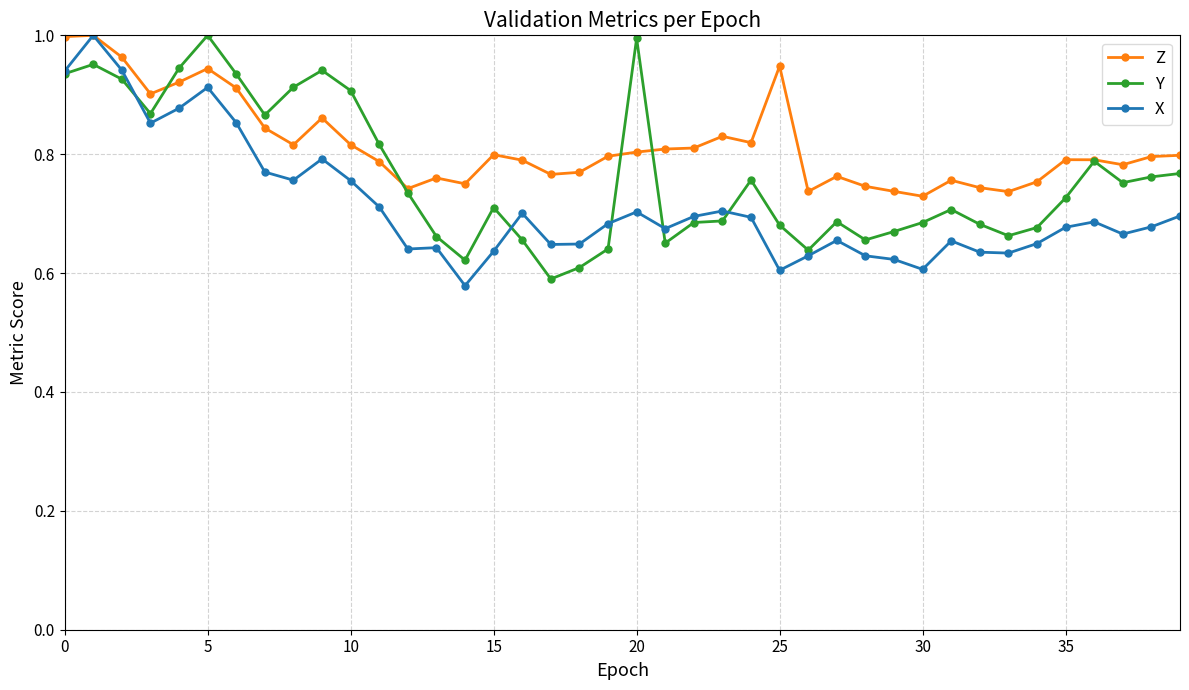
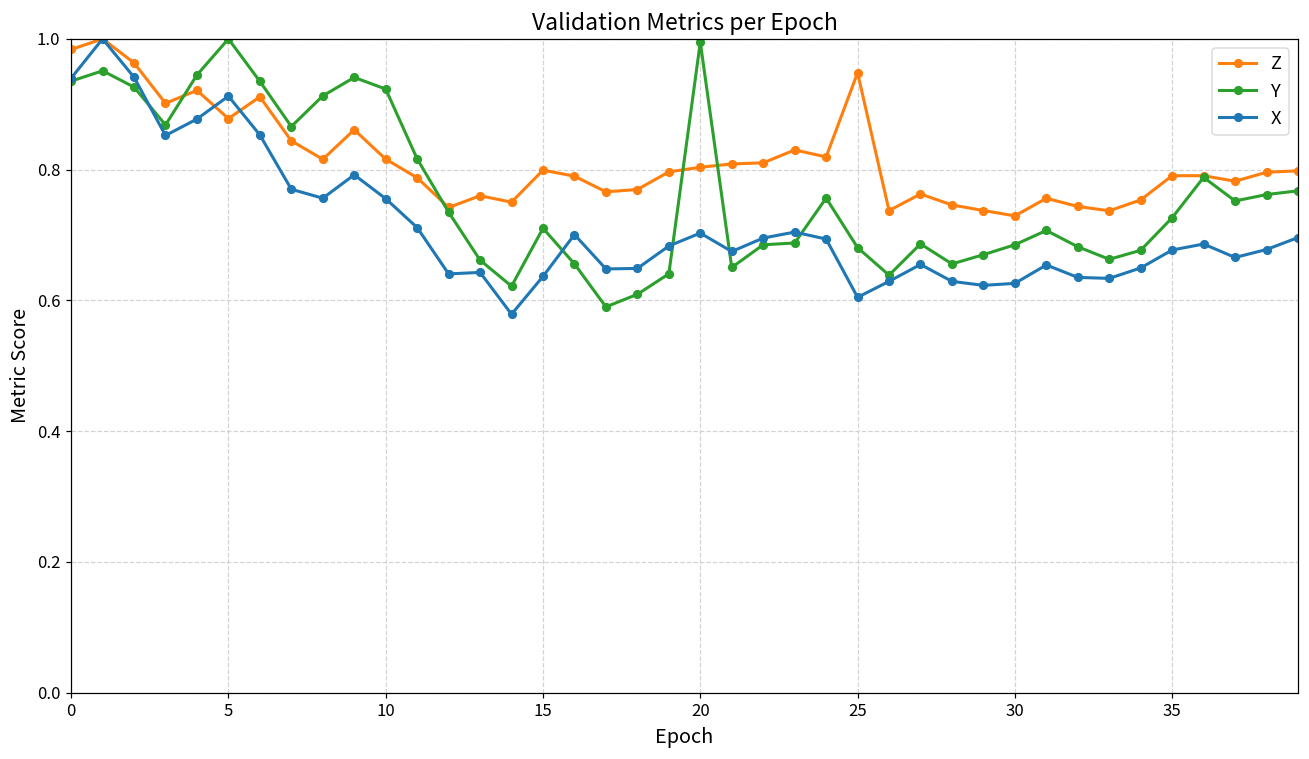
Z, 0: 1.00 -> 0.98
Z, 5: 0.94 -> 0.88
Y, 10: 0.91 -> 0.92
X, 30: 0.61 -> 0.63
